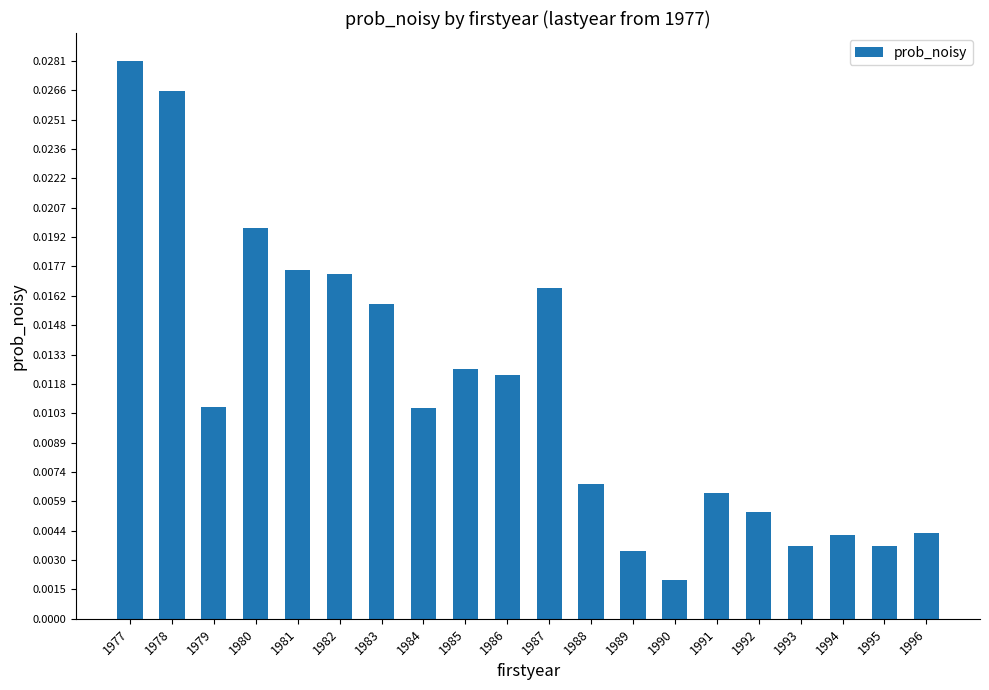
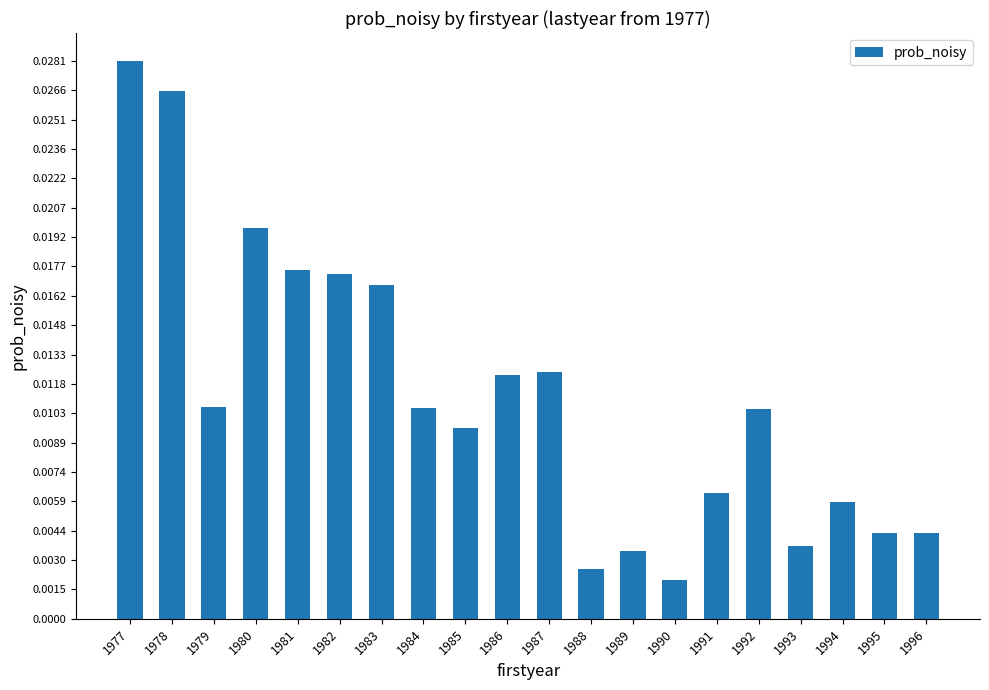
1983: 0.0158 -> 0.0168
1985: 0.0126 -> 0.0096
1987: 0.0166 -> 0.0124
1988: 0.0068 -> 0.0025
1992: 0.0054 -> 0.0105
1994: 0.0042 -> 0.0059
1995: 0.0036 -> 0.0043
